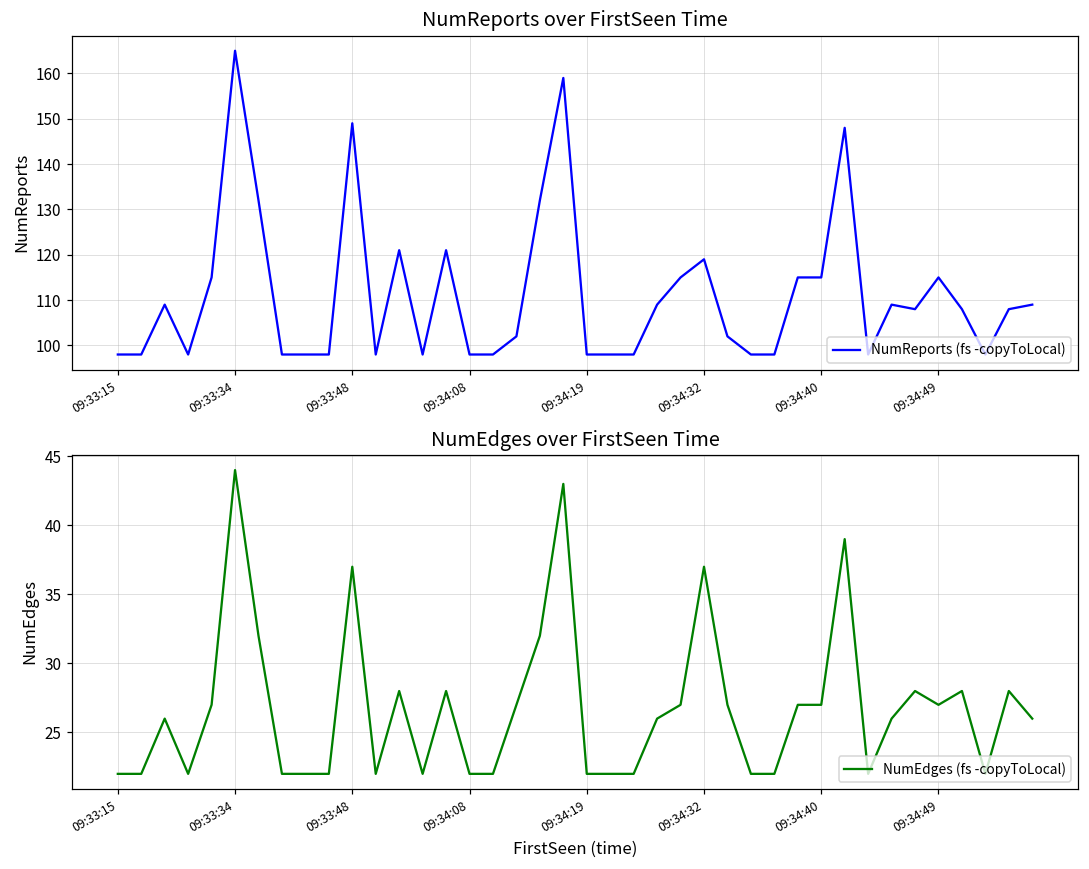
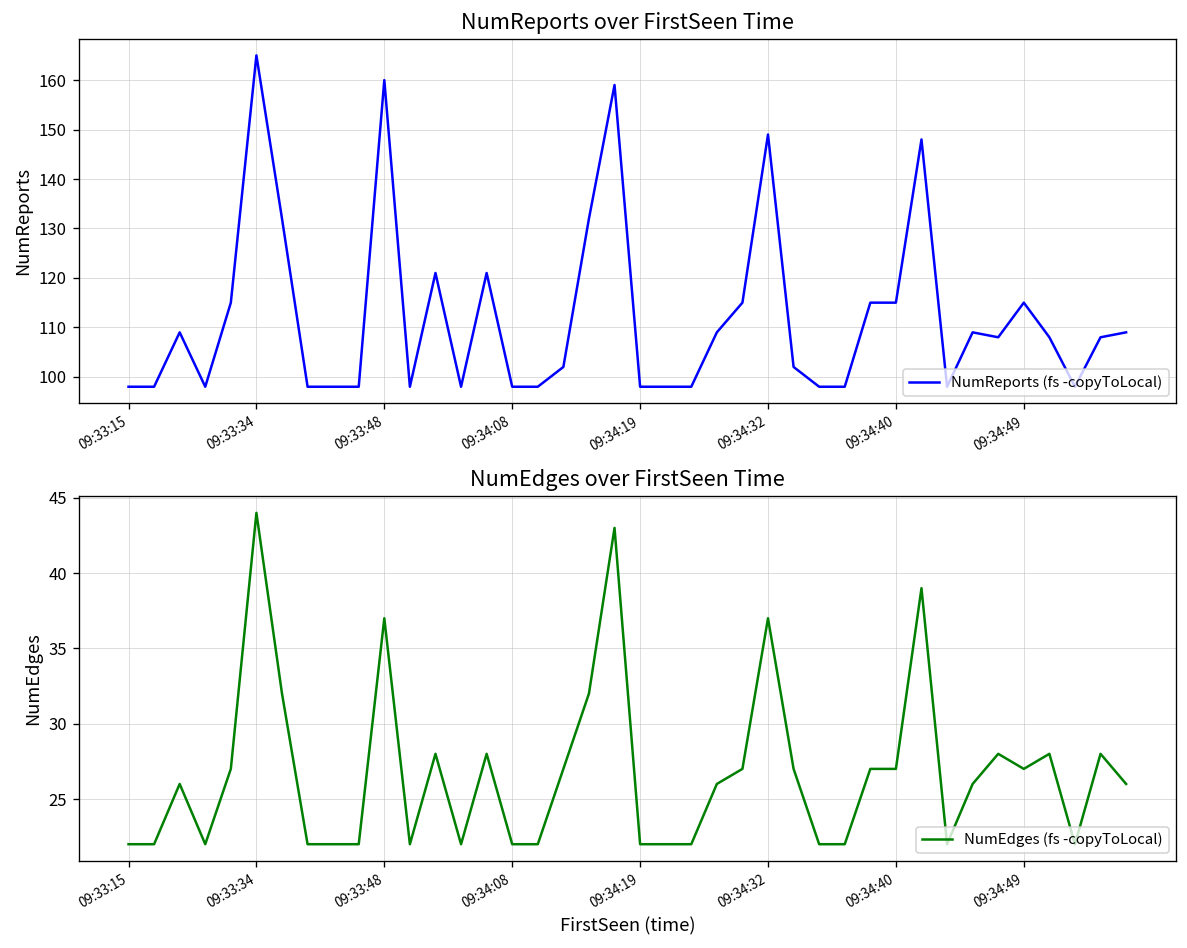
NumReports over FirstSeen Time, 09:33:48: 149 -> 160
NumReports over FirstSeen Time, 09:34:32: 119 -> 149
